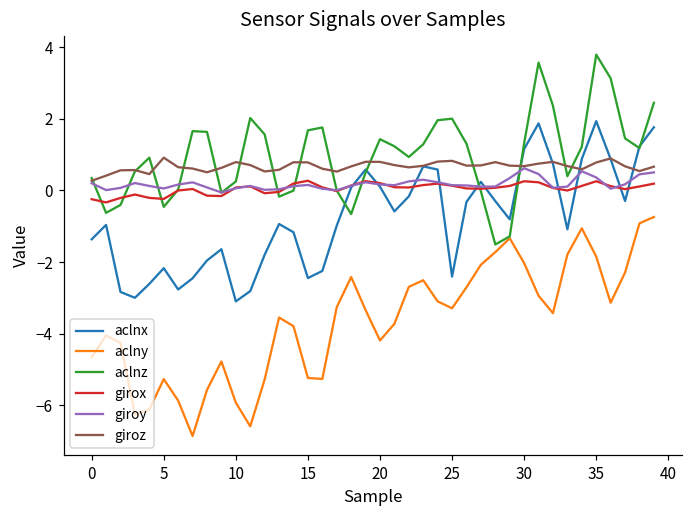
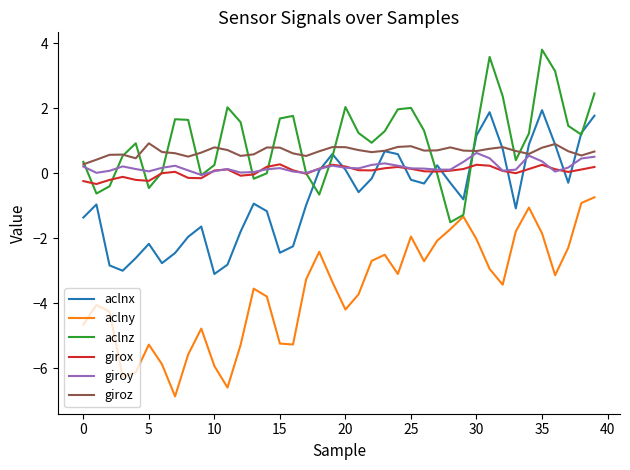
aclnz, 20: 1.4 -> 2.0
aclnx, 25: -2.4 -> -0.2
aclny, 25: -3.3 -> -1.9
